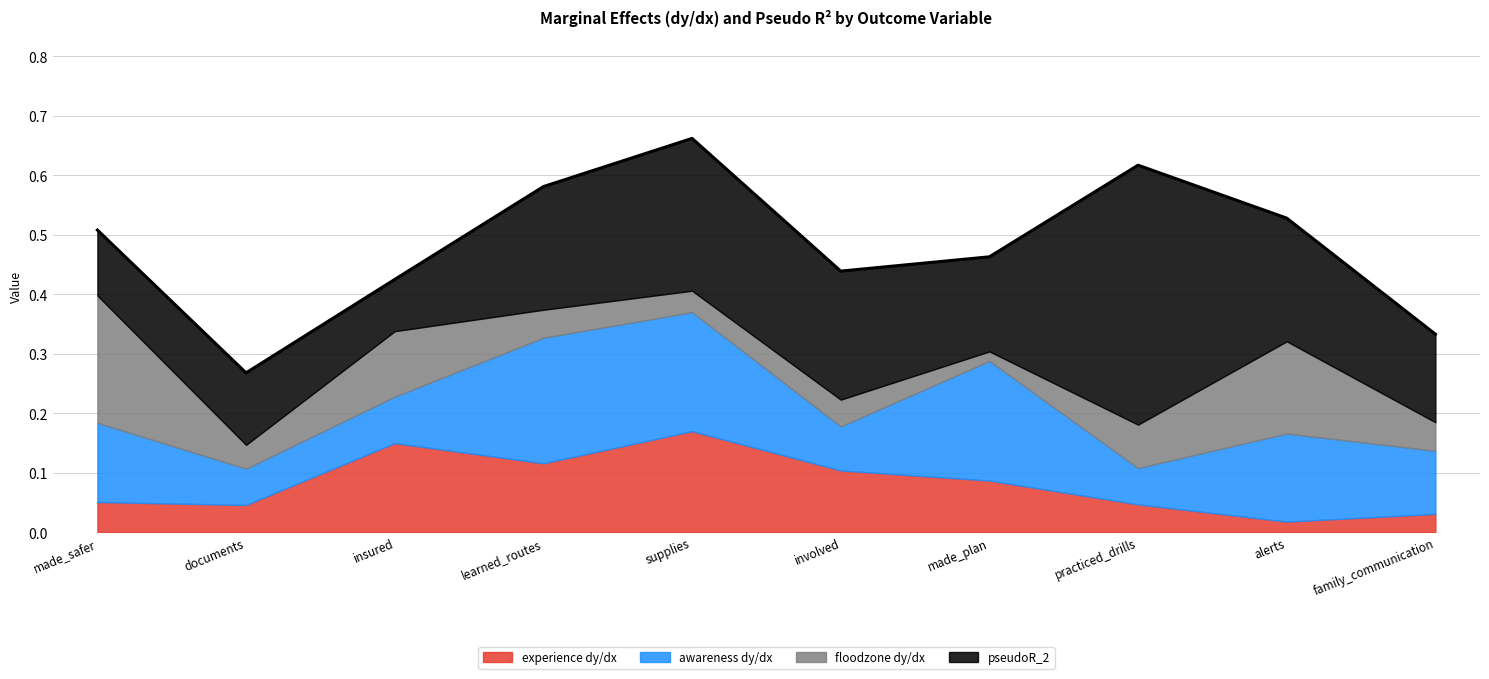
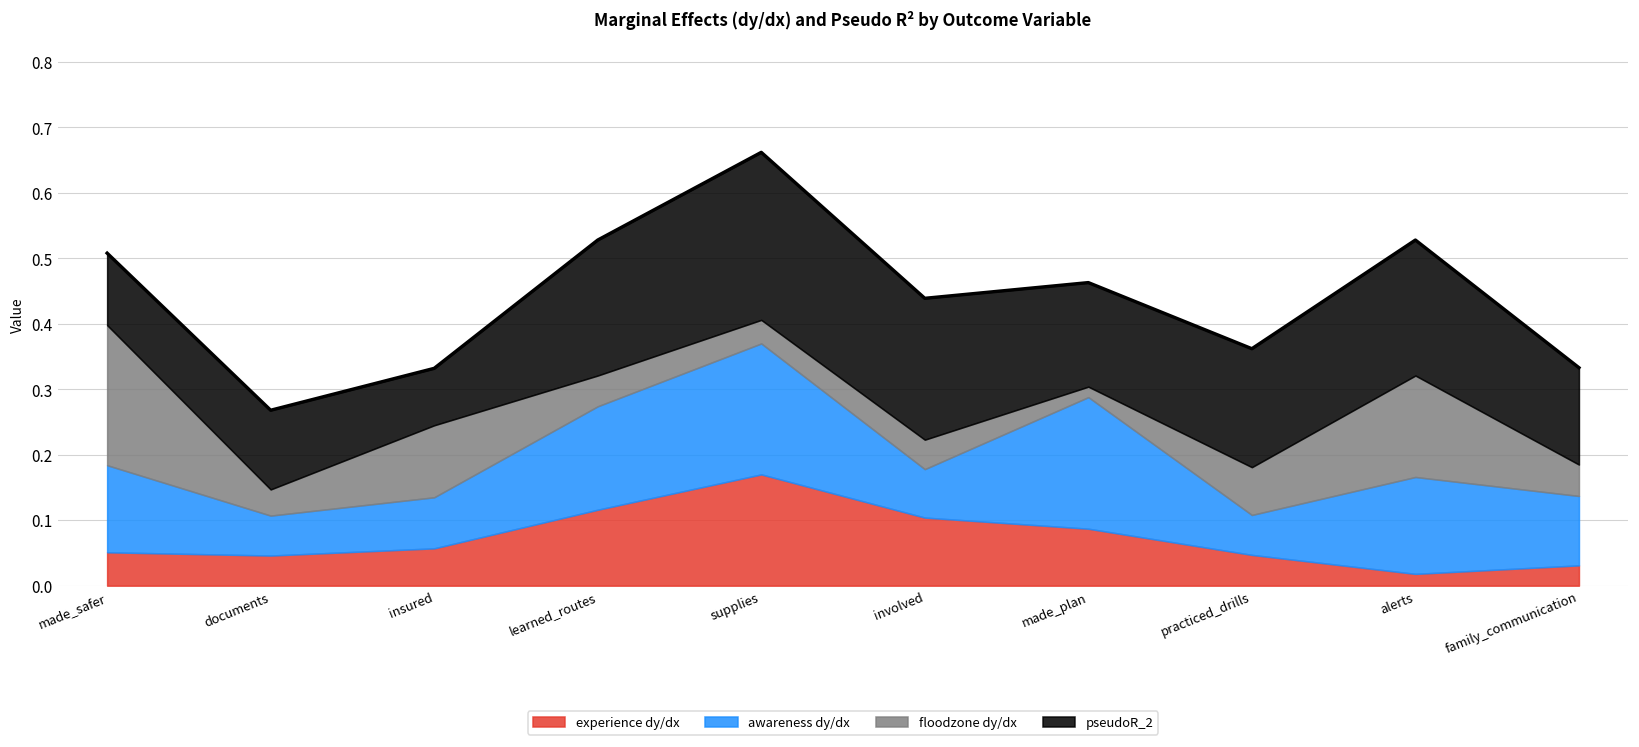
experience dy/dx, insured: 0.15 -> 0.06
awareness dy/dx, learned_routes: 0.21 -> 0.16
pseudoR_2, practiced_drills: 0.44 -> 0.18
